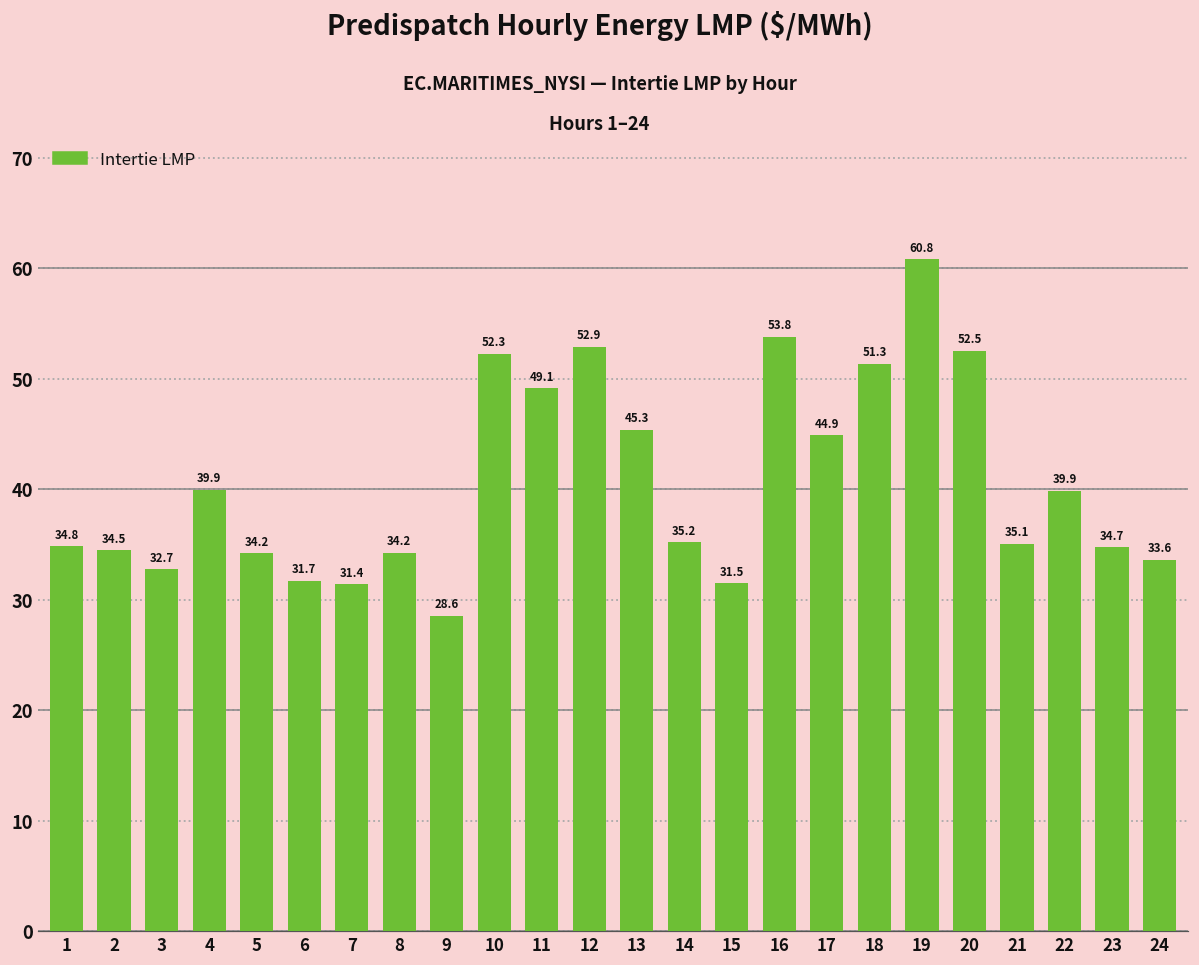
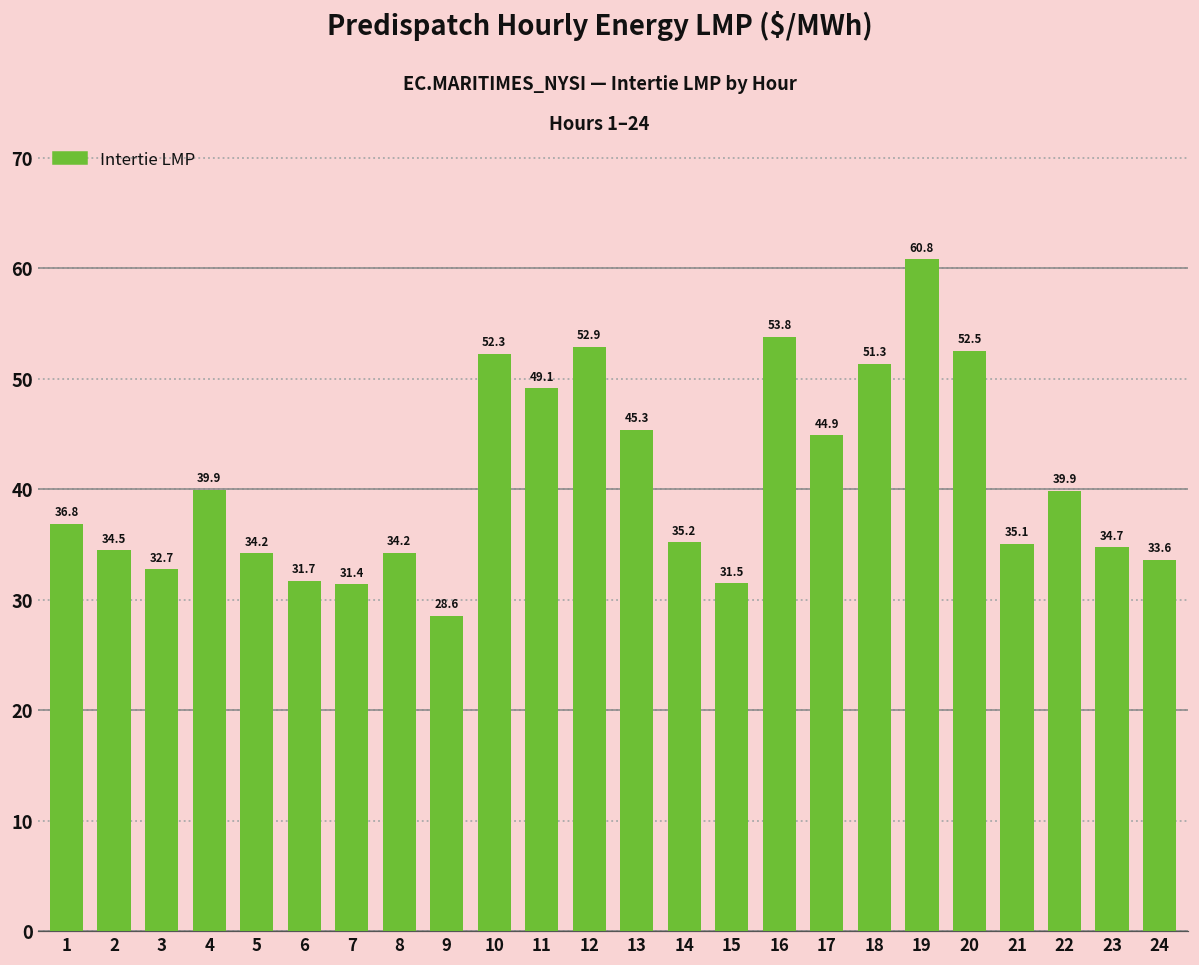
1: 34.8 -> 36.8
